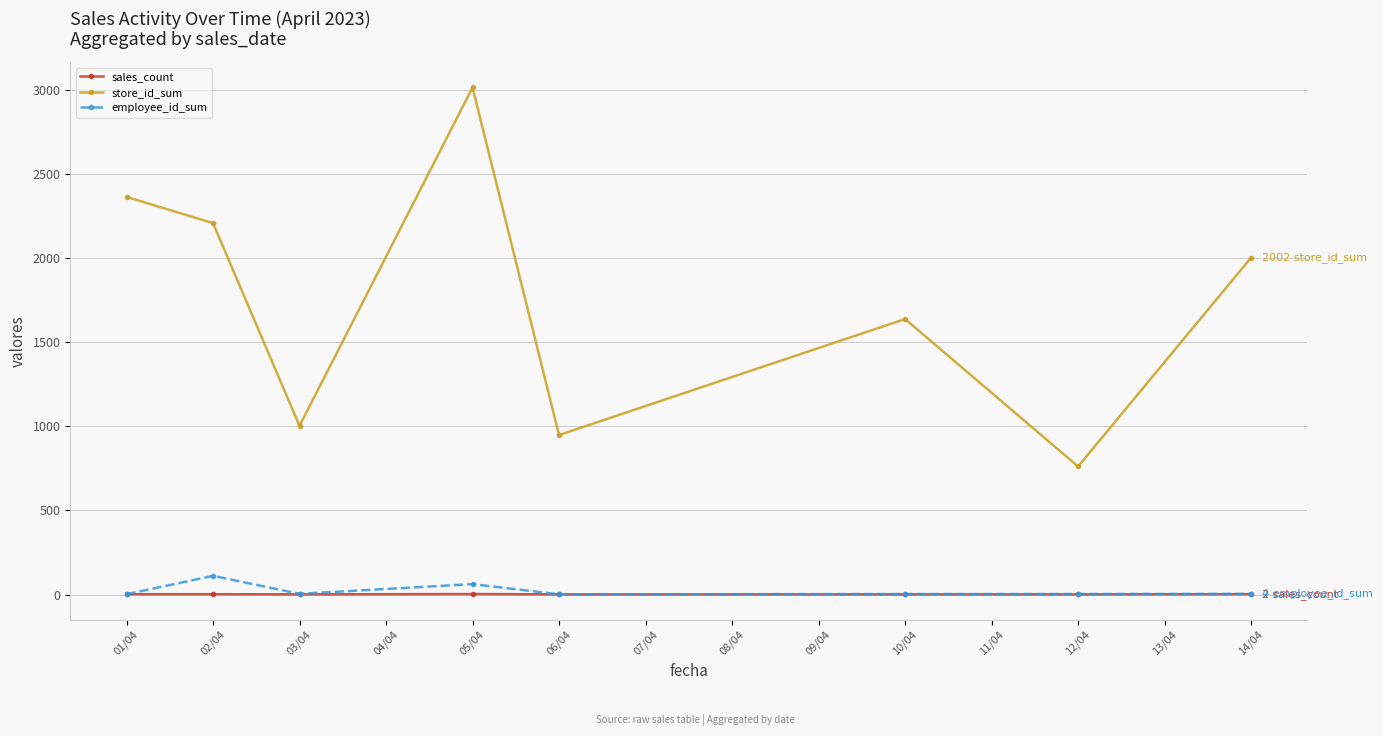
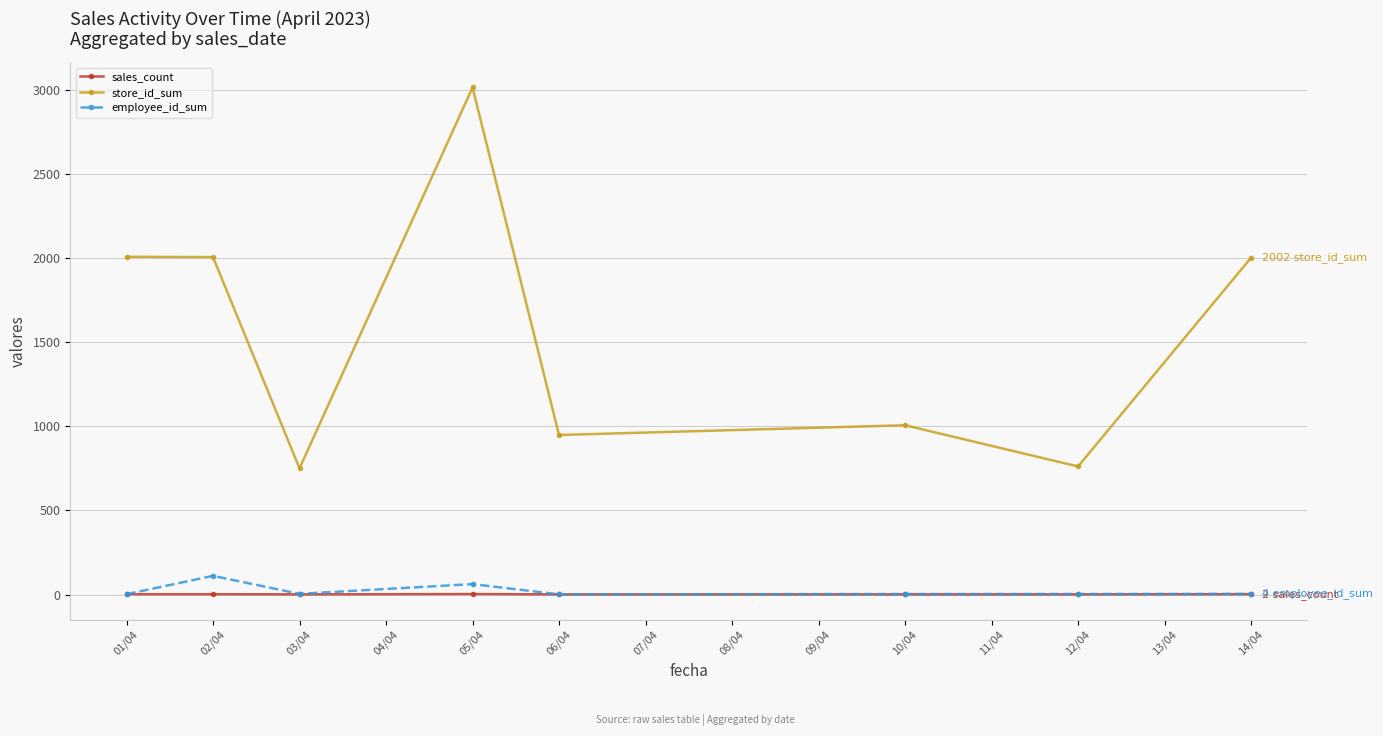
store_id_sum, 01/04: 2360 -> 2010
store_id_sum, 02/04: 2210 -> 2010
store_id_sum, 03/04: 1000 -> 750
store_id_sum, 10/04: 1640 -> 1010
